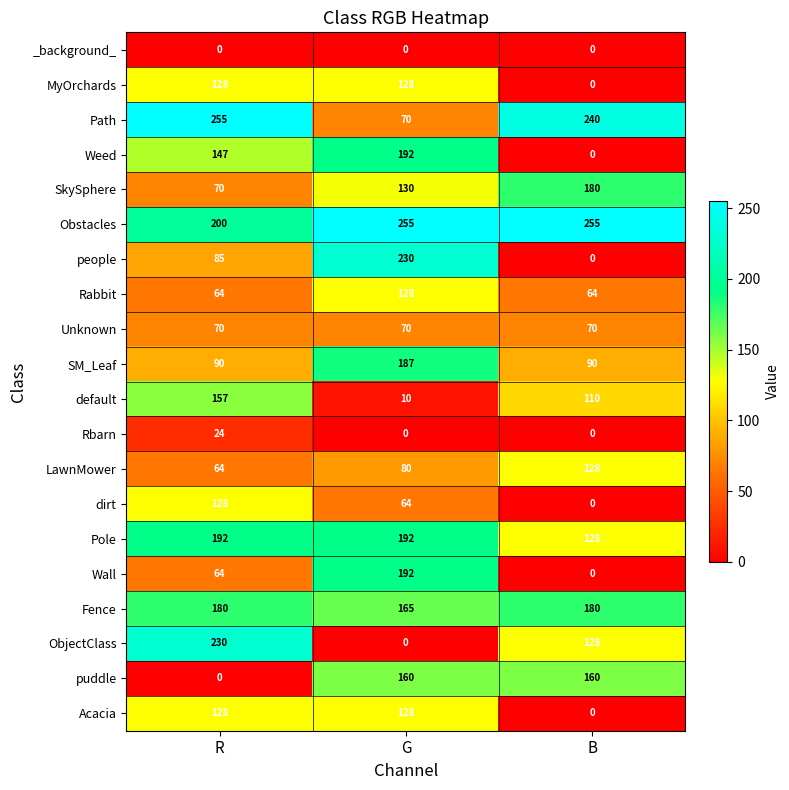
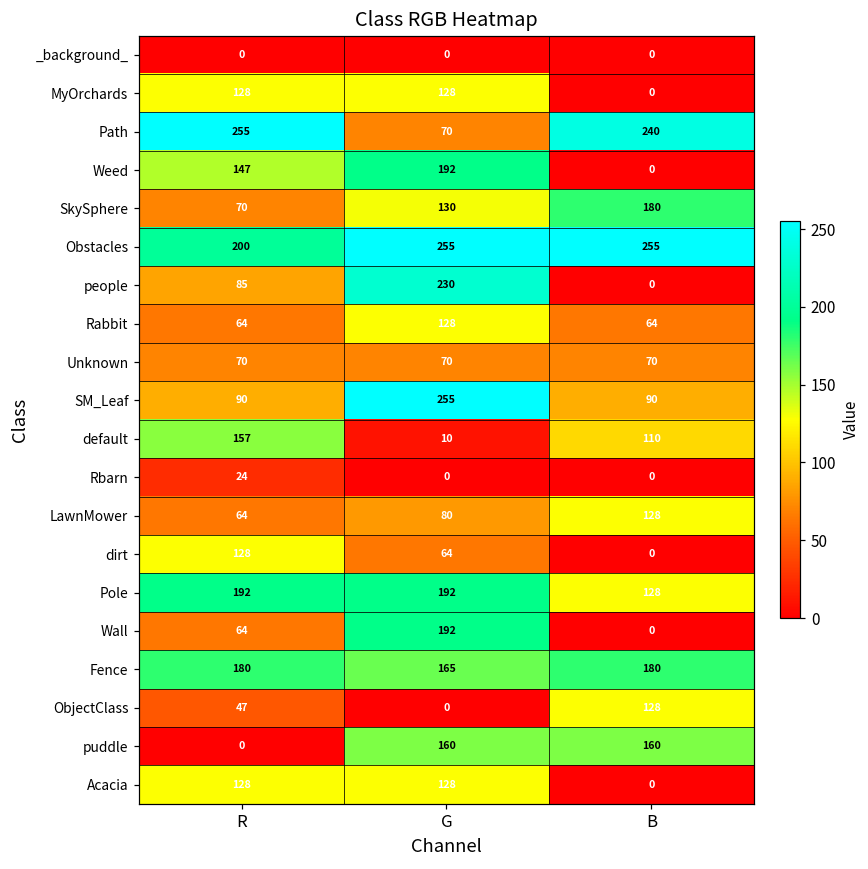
SM_Leaf, G: 187 -> 255
ObjectClass, R: 230 -> 47
